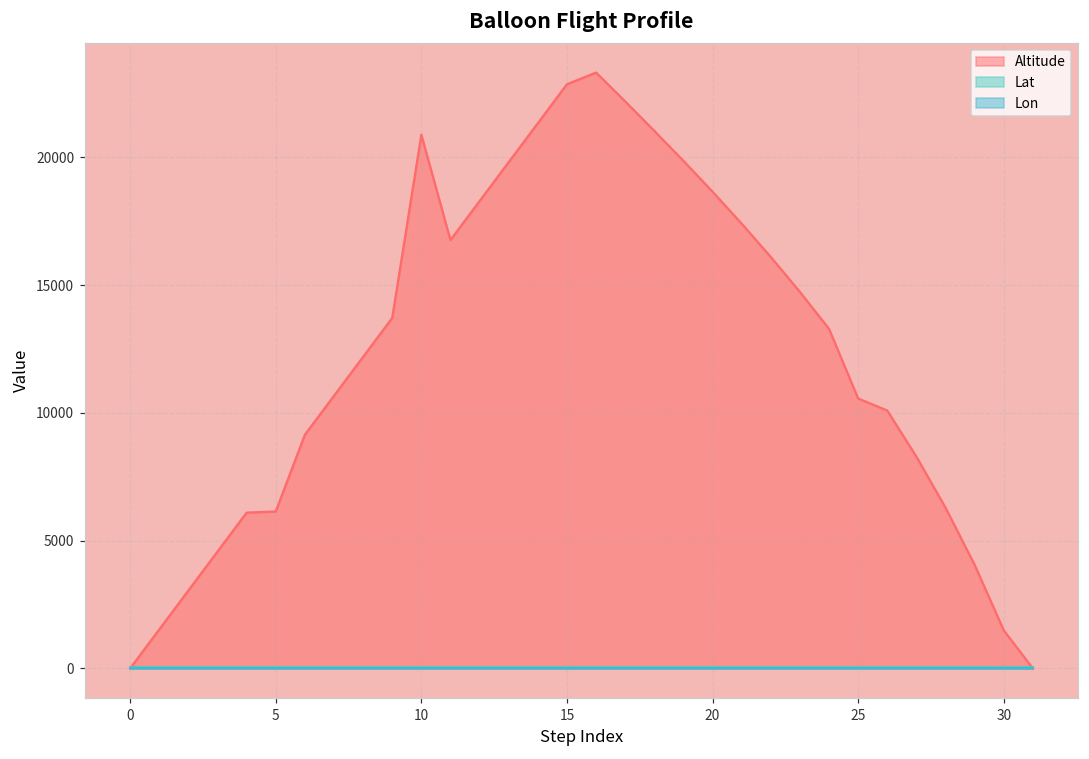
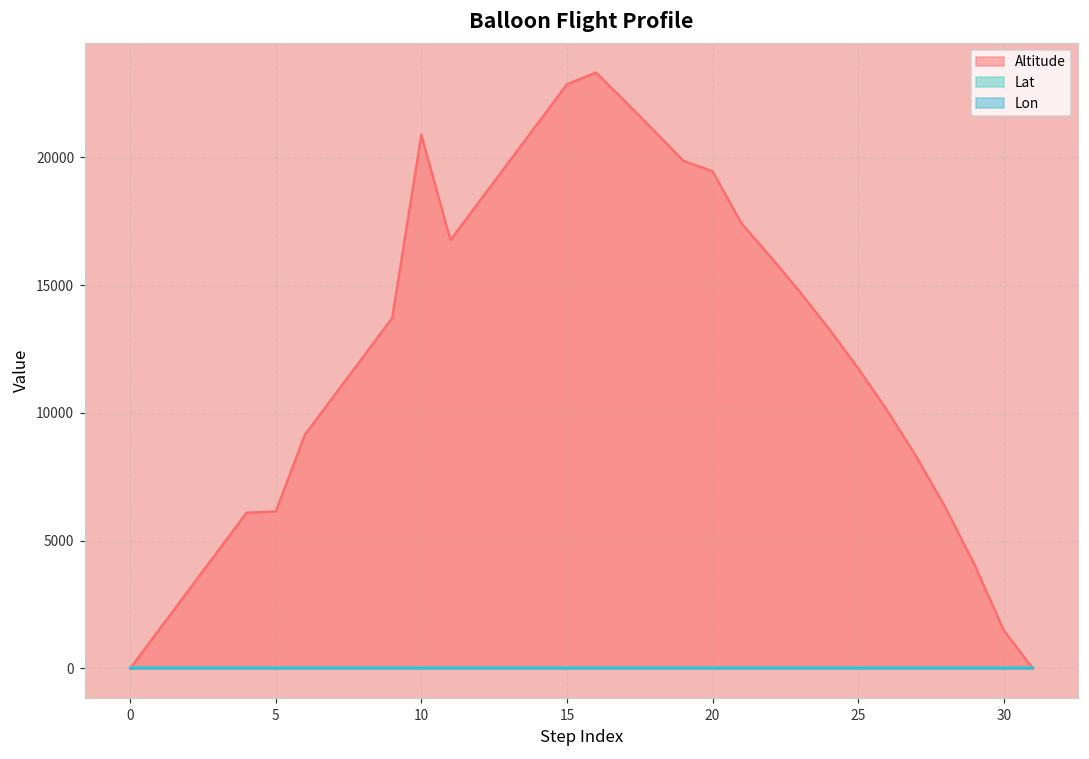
Altitude, 20: 18700 -> 19500
Altitude, 25: 10600 -> 11700
